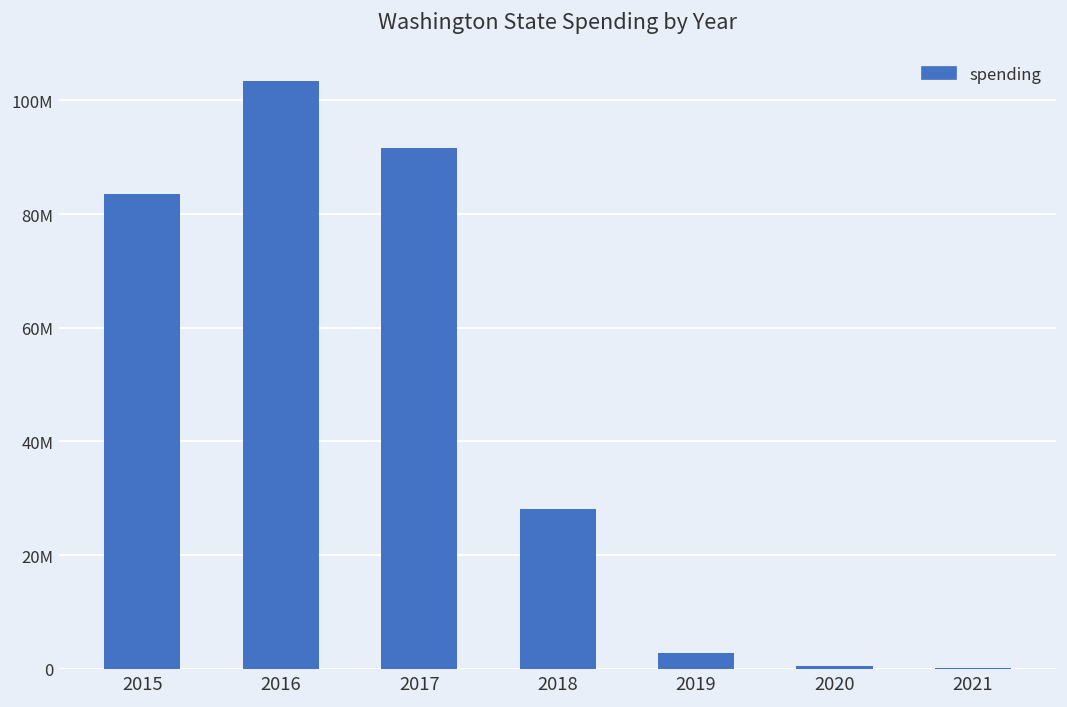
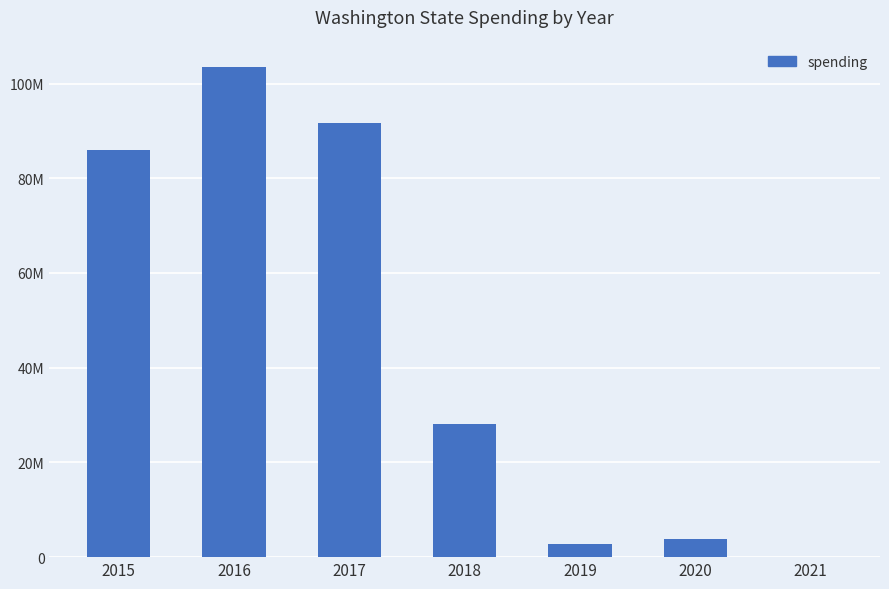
2015: 84000000 -> 86000000
2020: 0 -> 4000000
